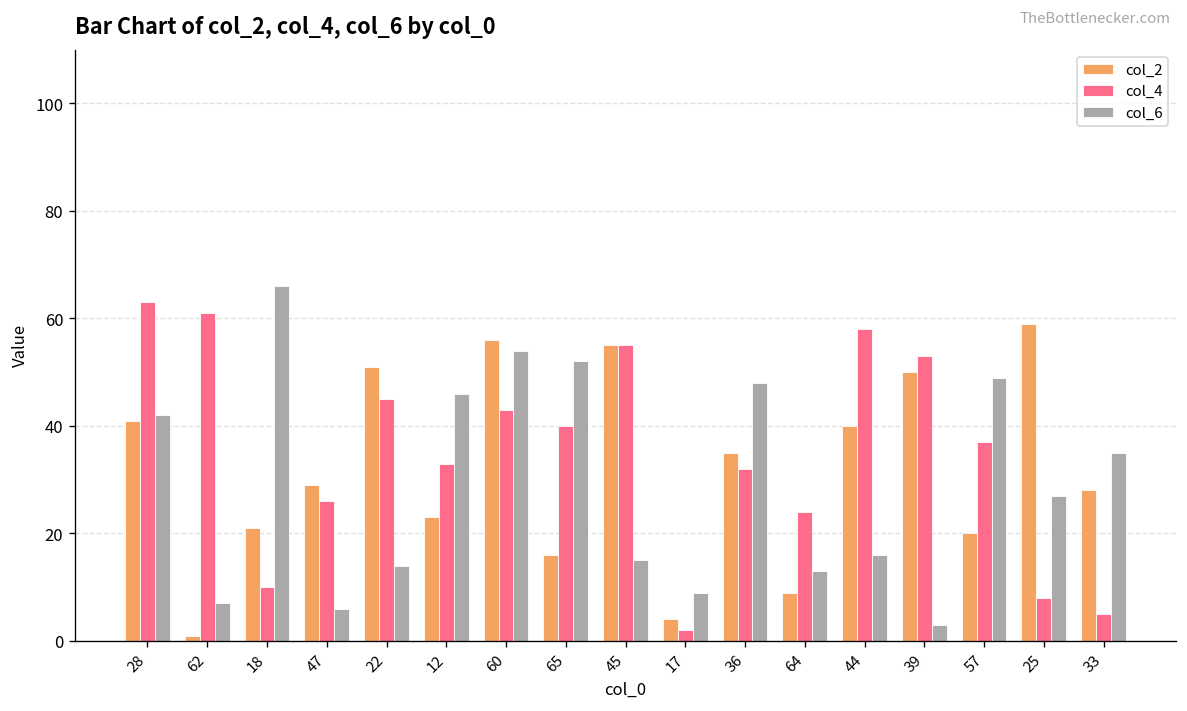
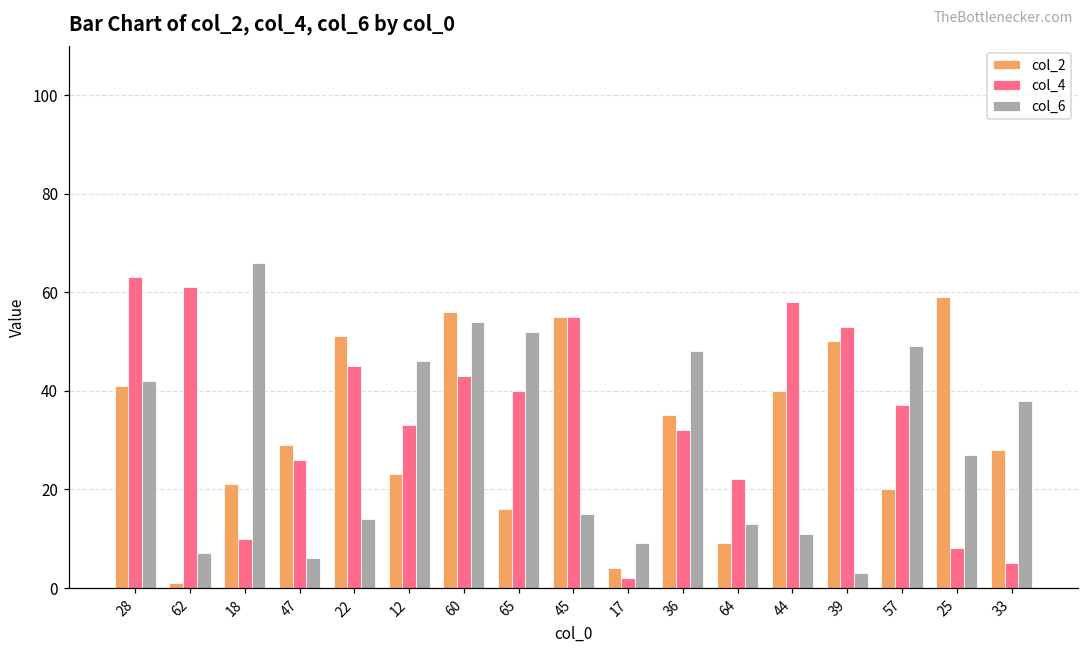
col_4, 64: 24 -> 22
col_6, 44: 16 -> 11
col_6, 33: 35 -> 38
